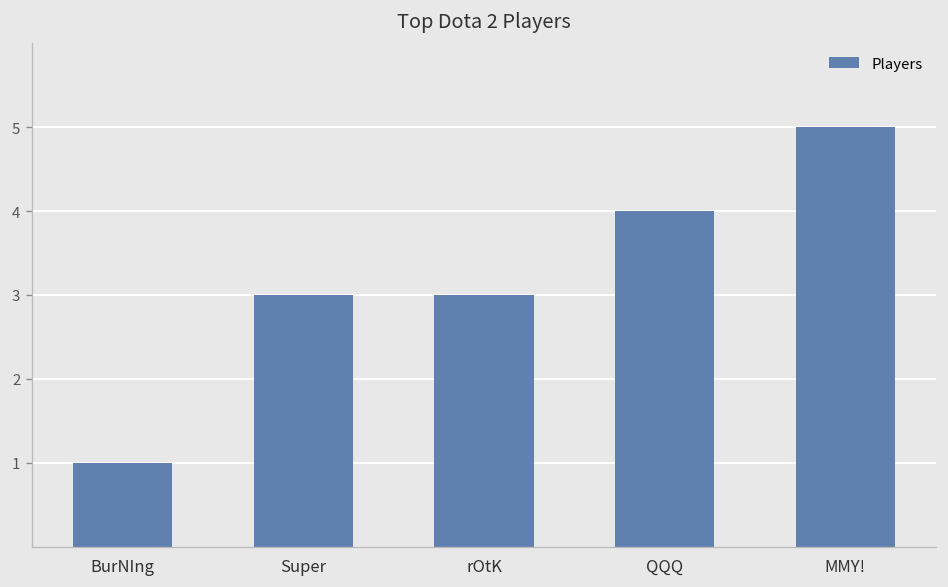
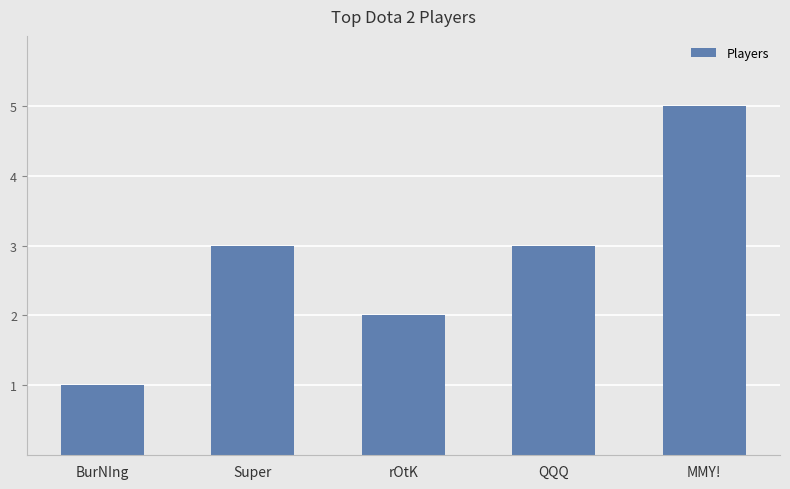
rOtK: 3 -> 2
QQQ: 4 -> 3
